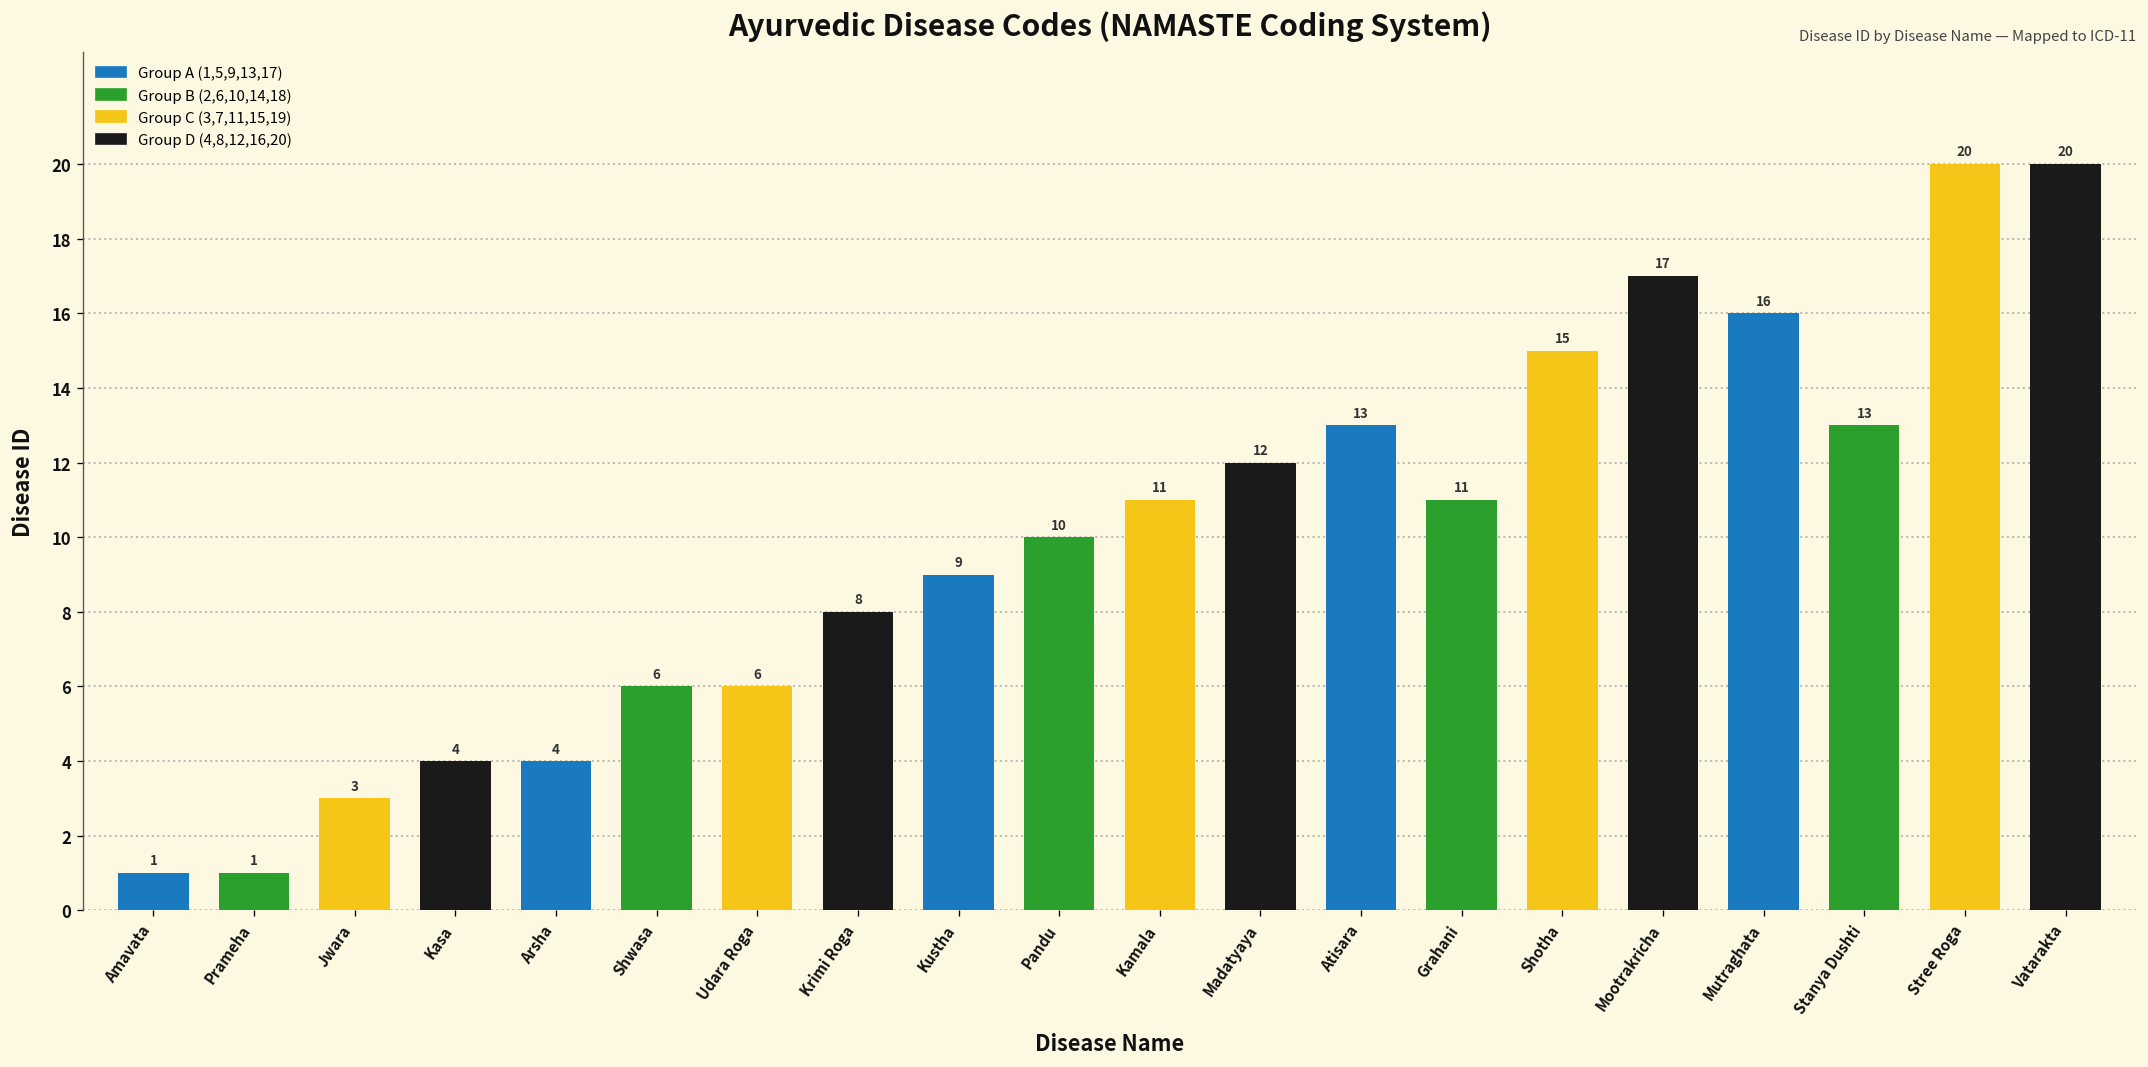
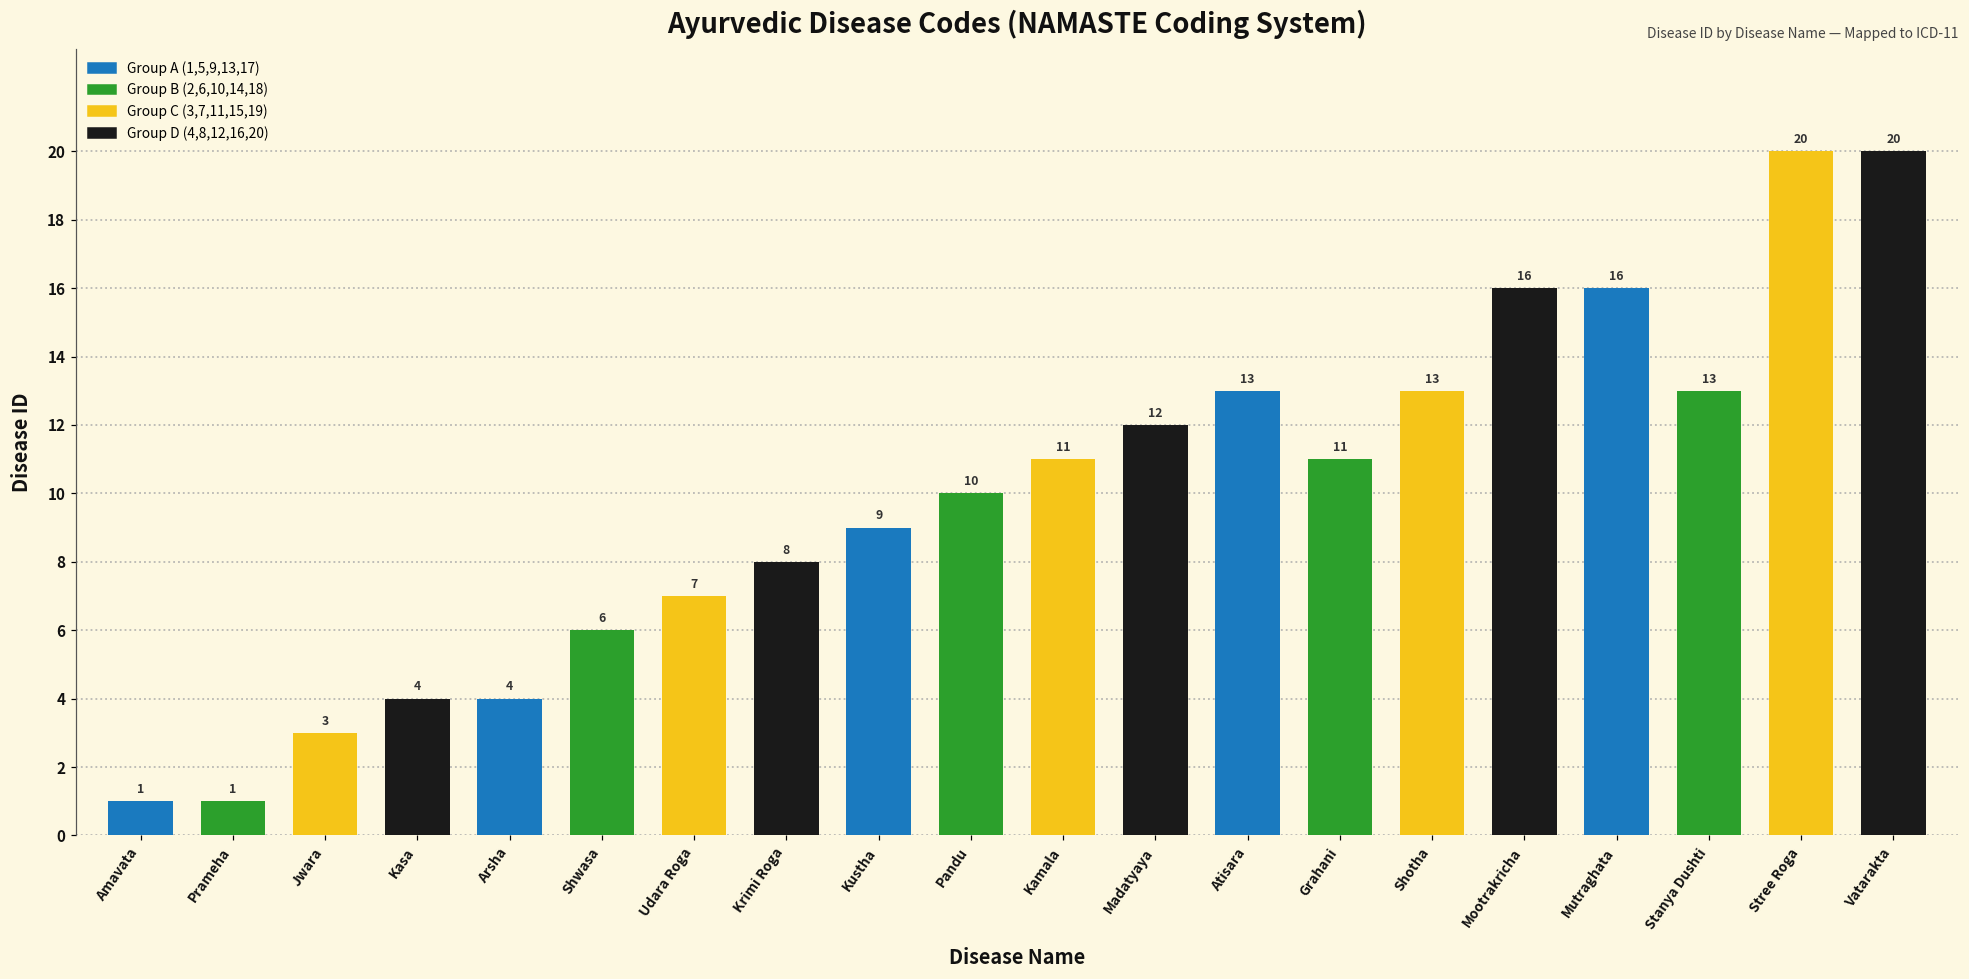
Udara Roga: 6 -> 7
Shotha: 15 -> 13
Mootrakricha: 17 -> 16
